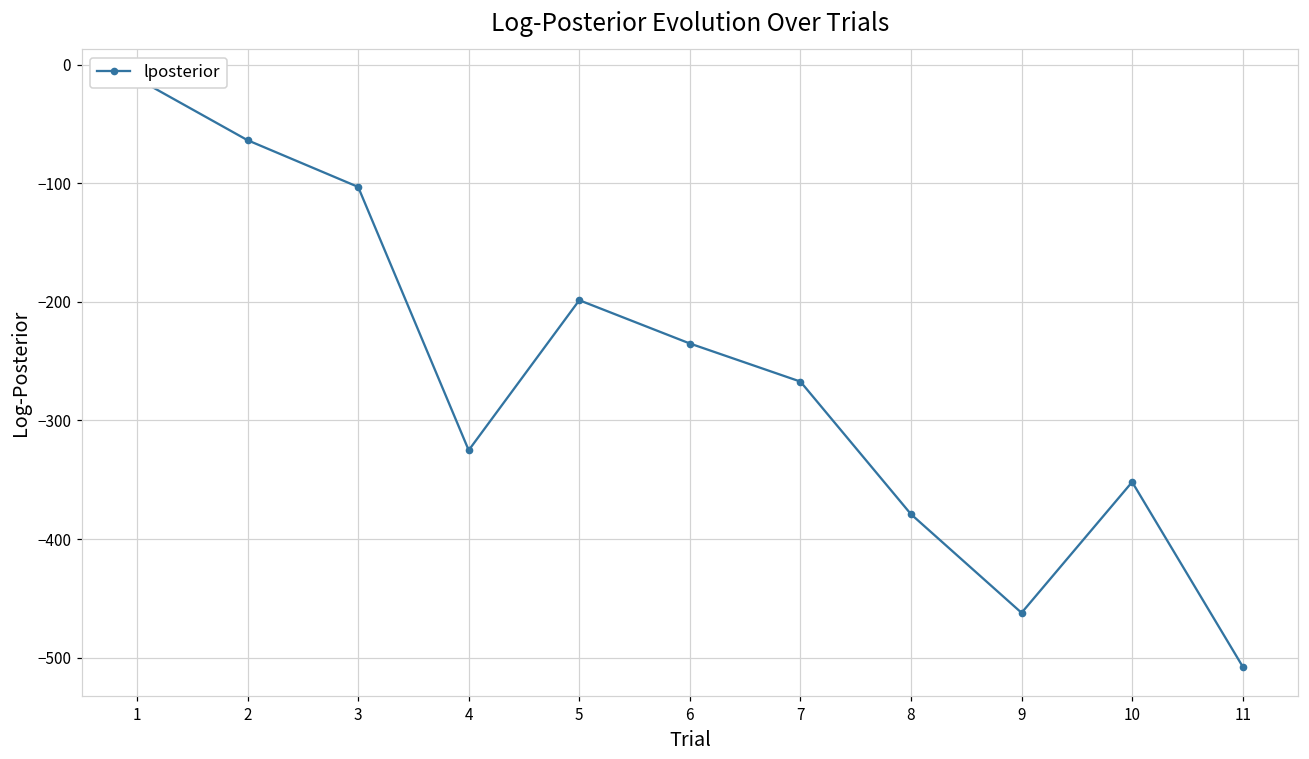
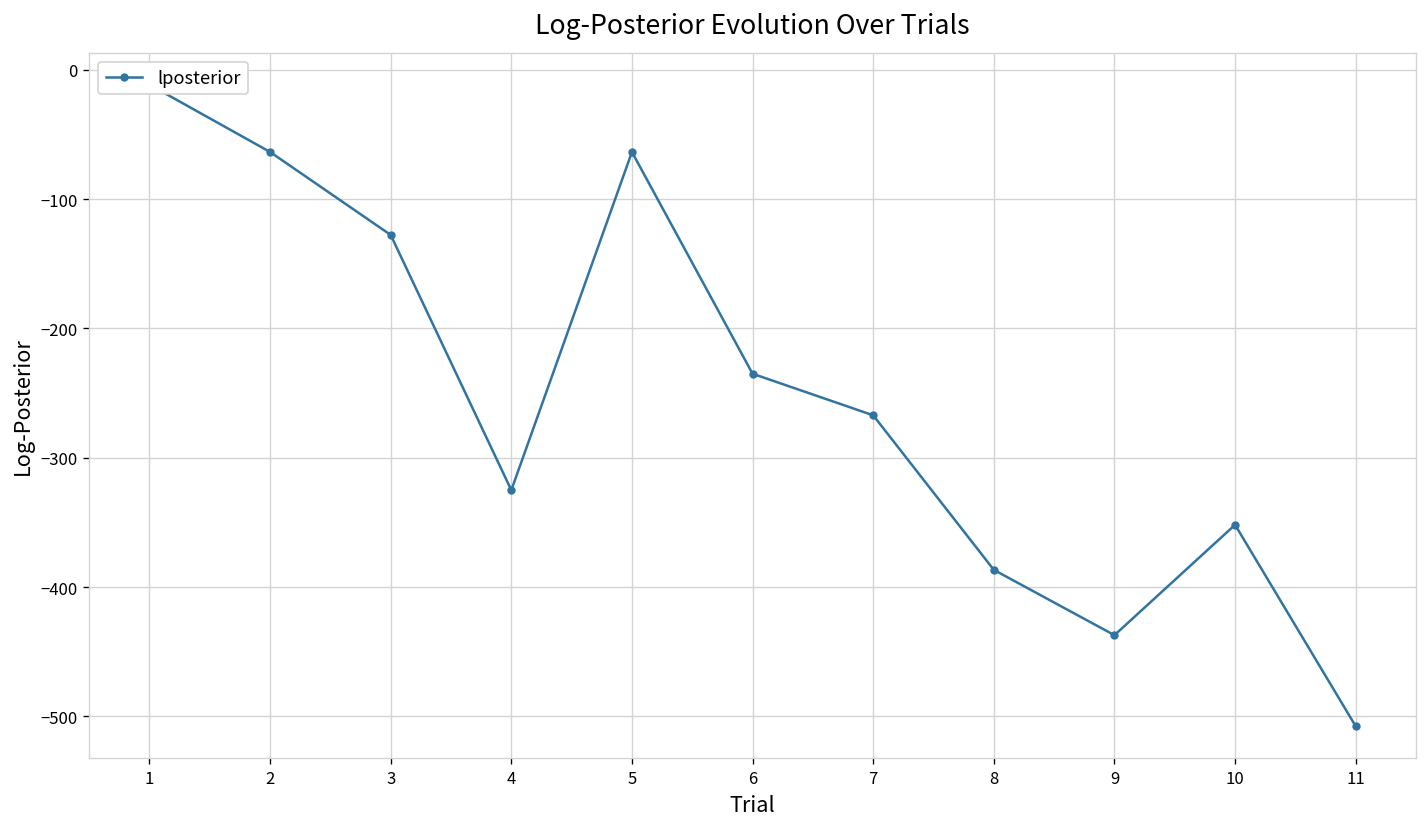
3: -103 -> -128
5: -199 -> -64
8: -379 -> -387
9: -462 -> -437
